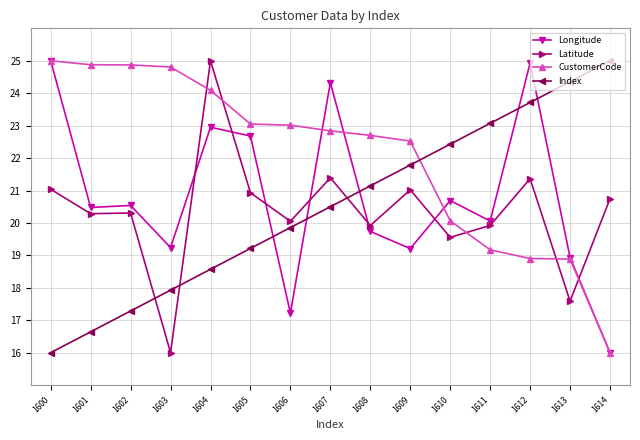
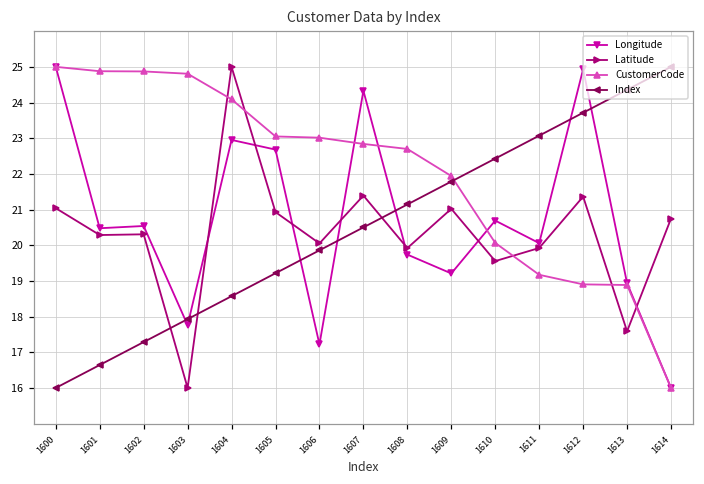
Longitude, 1603: 19.2 -> 17.8
CustomerCode, 1609: 22.5 -> 21.9
